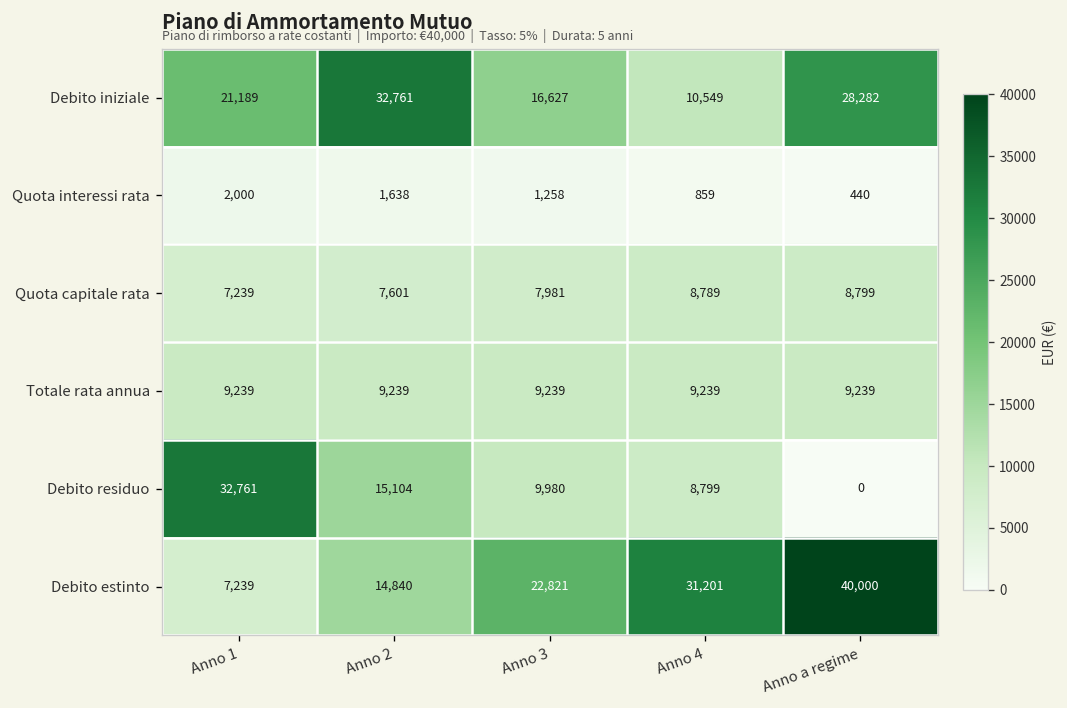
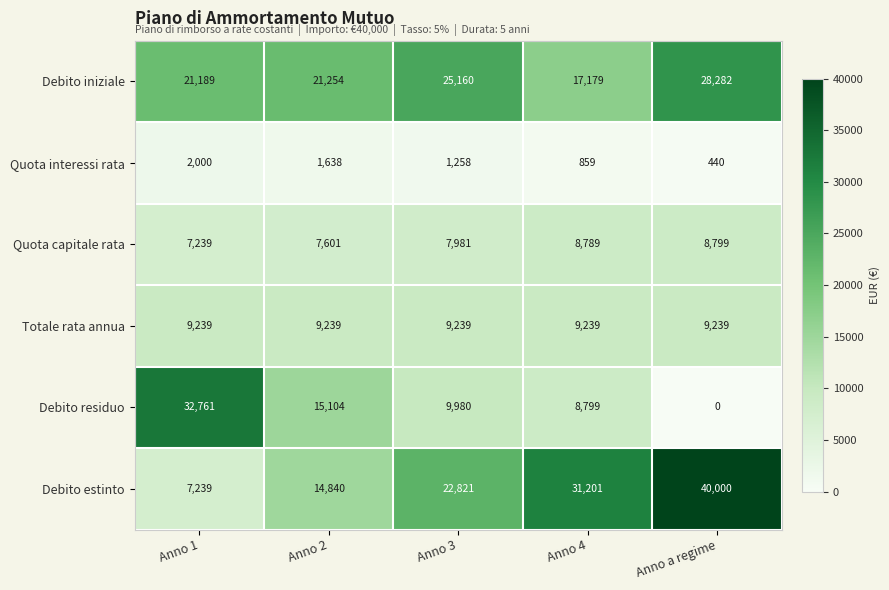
Debito iniziale, Anno 2: 32,761 -> 21,254
Debito iniziale, Anno 3: 16,627 -> 25,160
Debito iniziale, Anno 4: 10,549 -> 17,179
